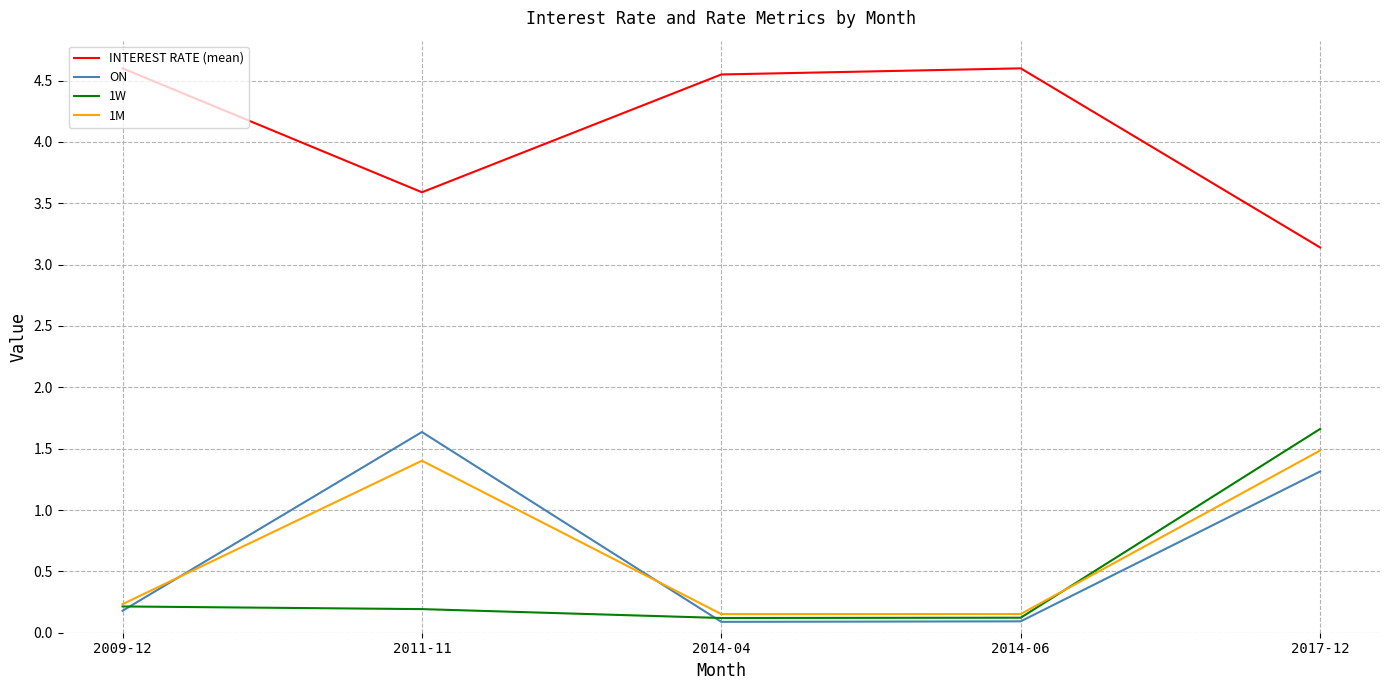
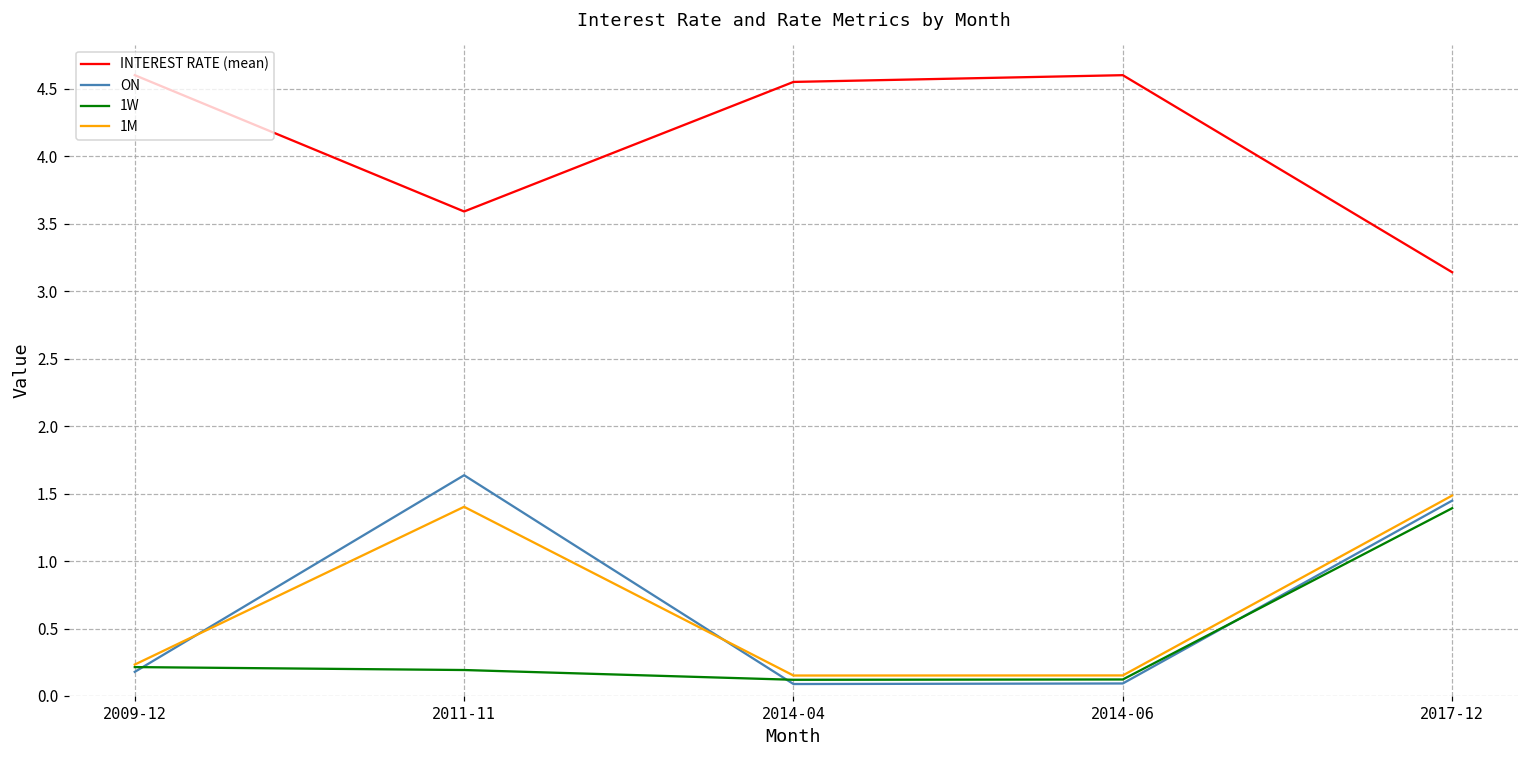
ON, 2017-12: 1.31 -> 1.45
1W, 2017-12: 1.66 -> 1.39
